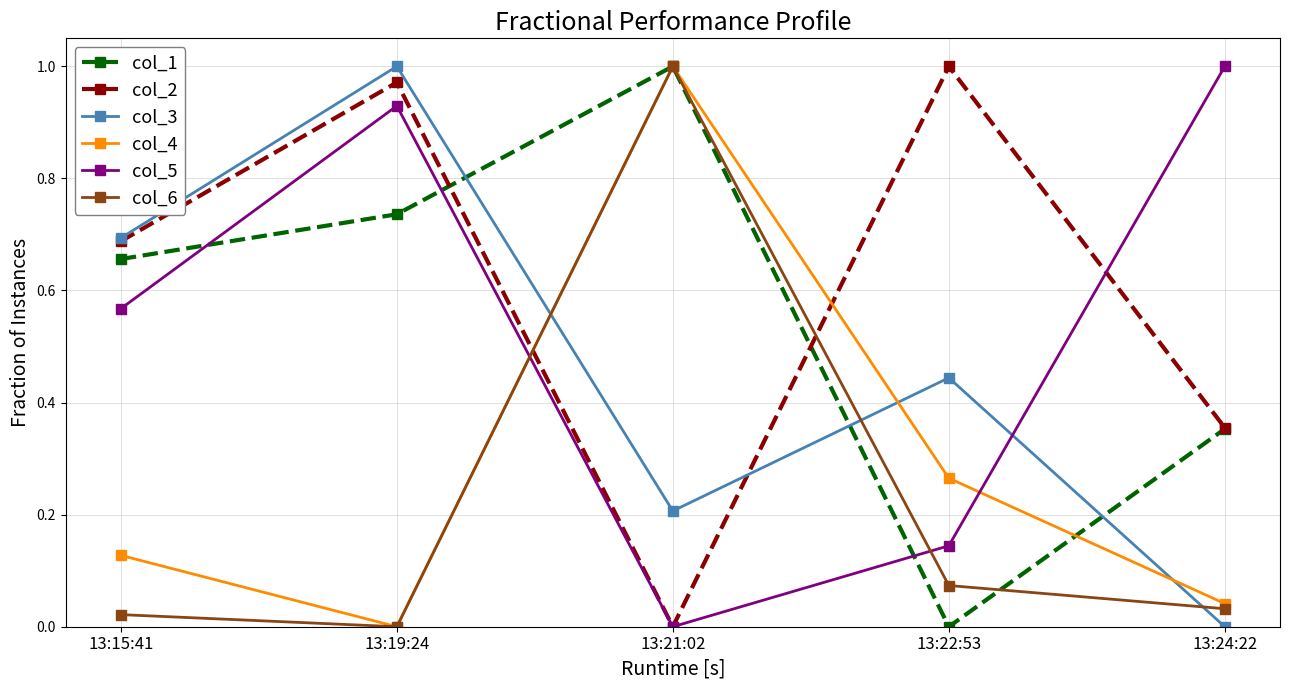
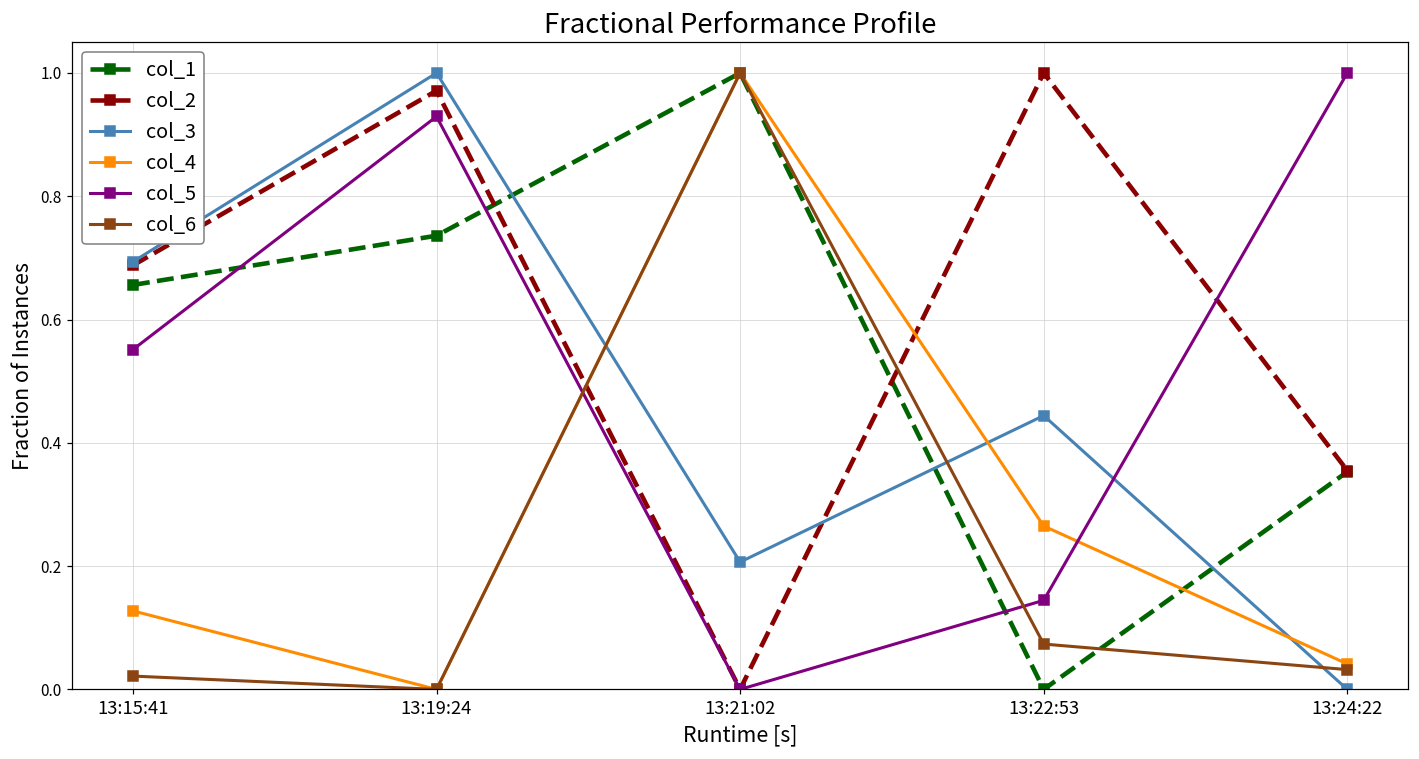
col_5, 13:15:41: 0.57 -> 0.55
